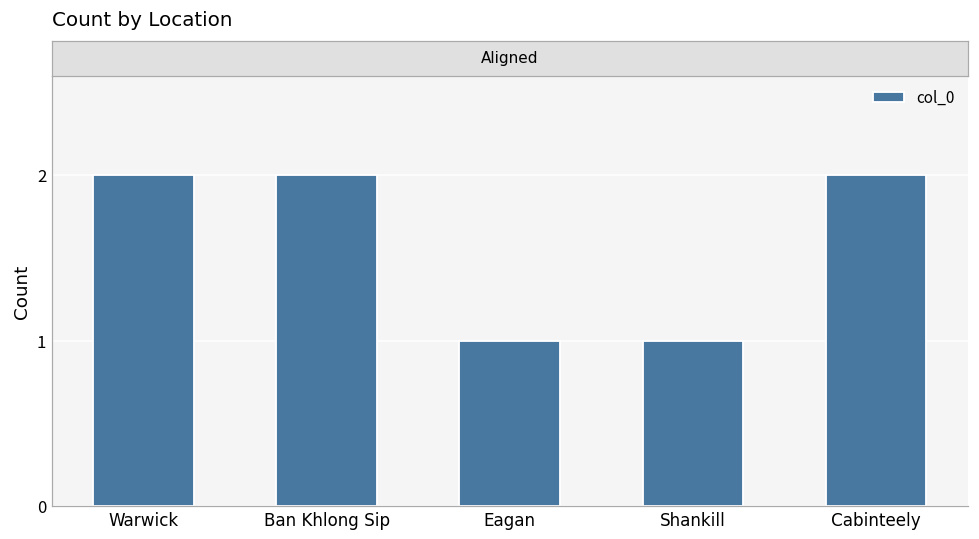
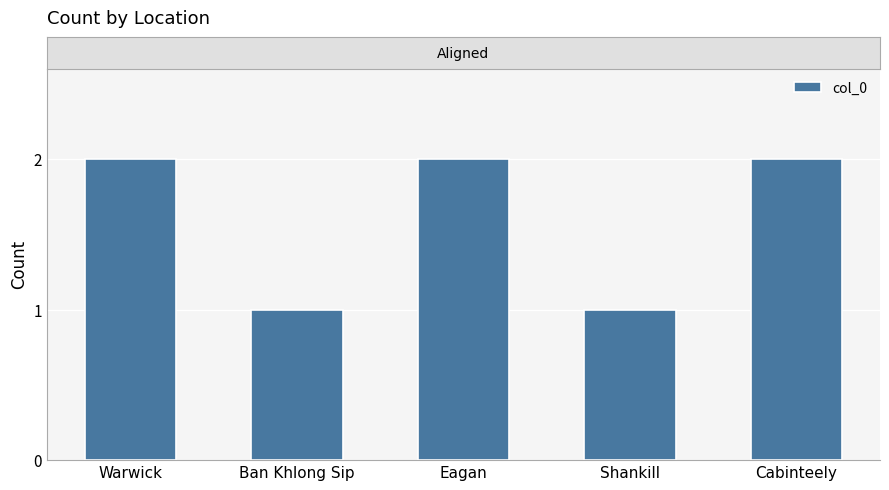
Ban Khlong Sip: 2 -> 1
Eagan: 1 -> 2
